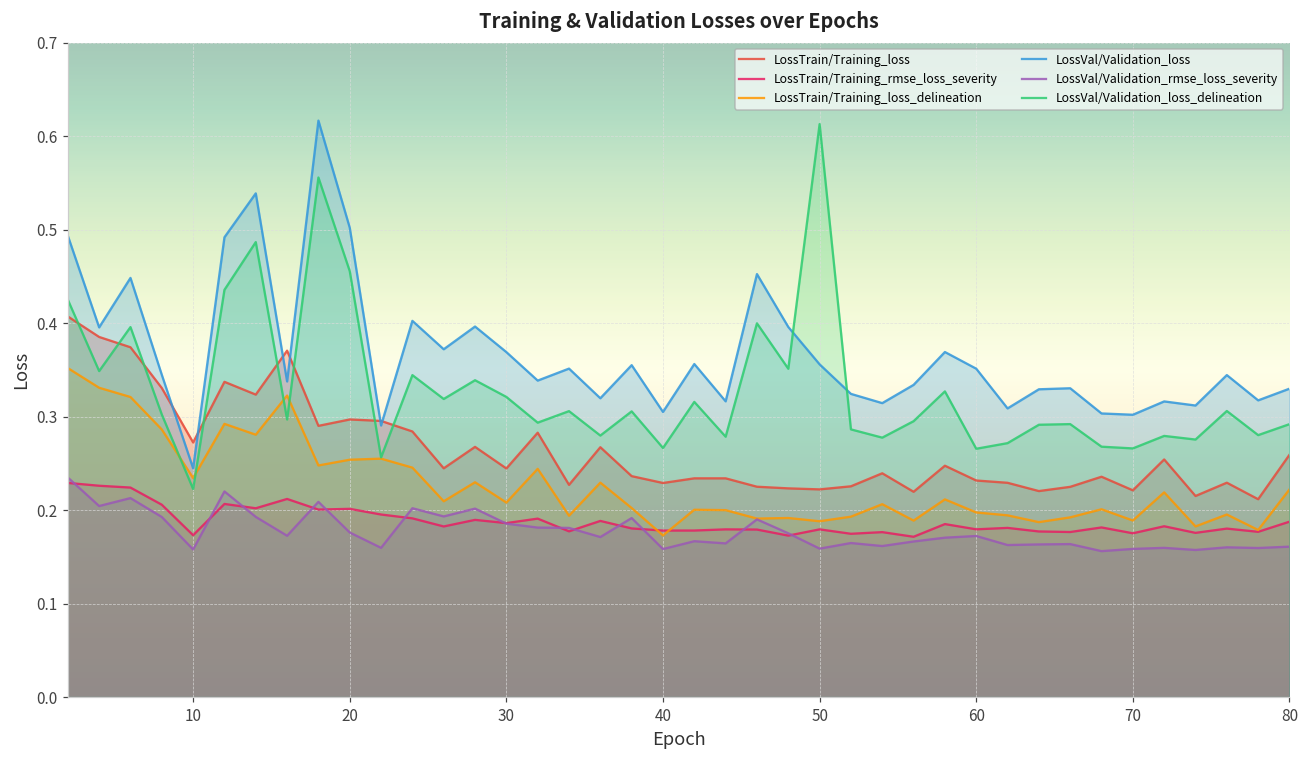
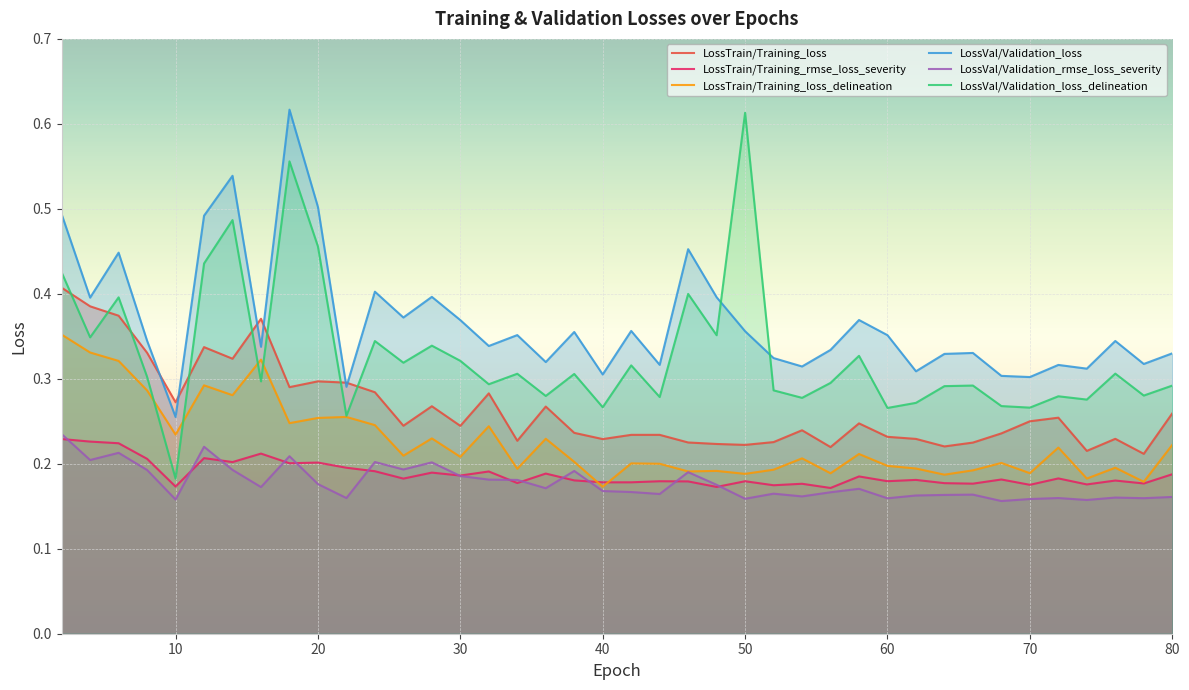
LossVal/Validation_loss, 10: 0.24 -> 0.26
LossVal/Validation_loss_delineation, 10: 0.22 -> 0.18
LossVal/Validation_rmse_loss_severity, 40: 0.16 -> 0.17
LossVal/Validation_rmse_loss_severity, 60: 0.17 -> 0.16
LossTrain/Training_loss, 70: 0.22 -> 0.25
